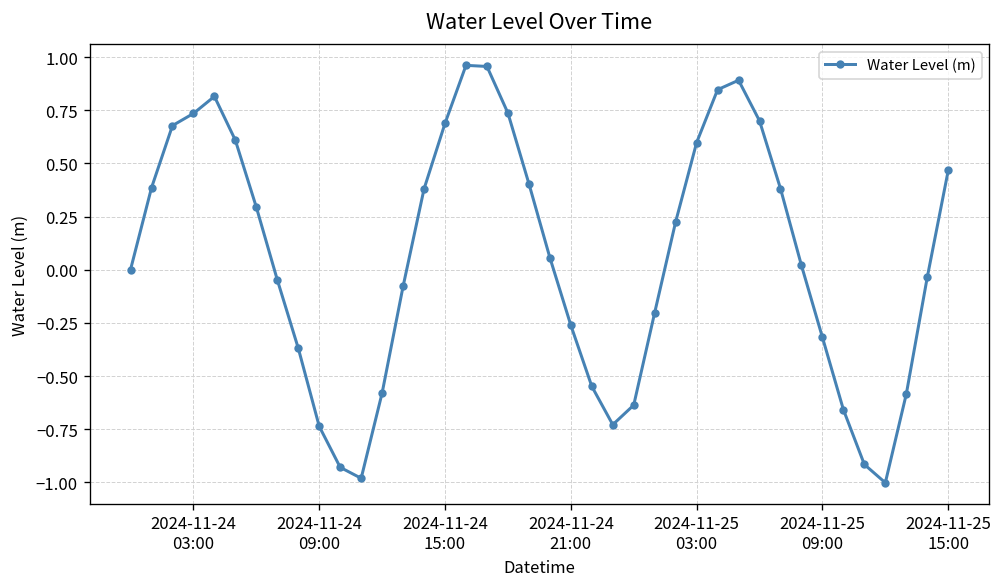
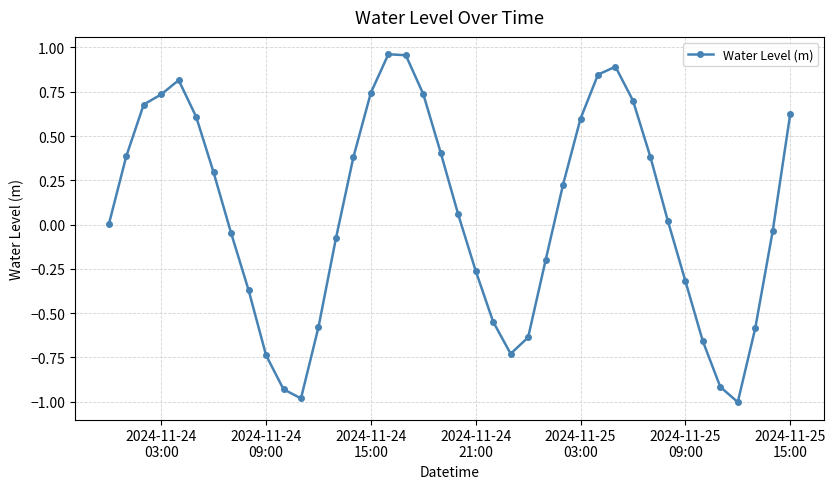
2024-11-24 15:00: 0.69 -> 0.74
2024-11-25 15:00: 0.47 -> 0.62
